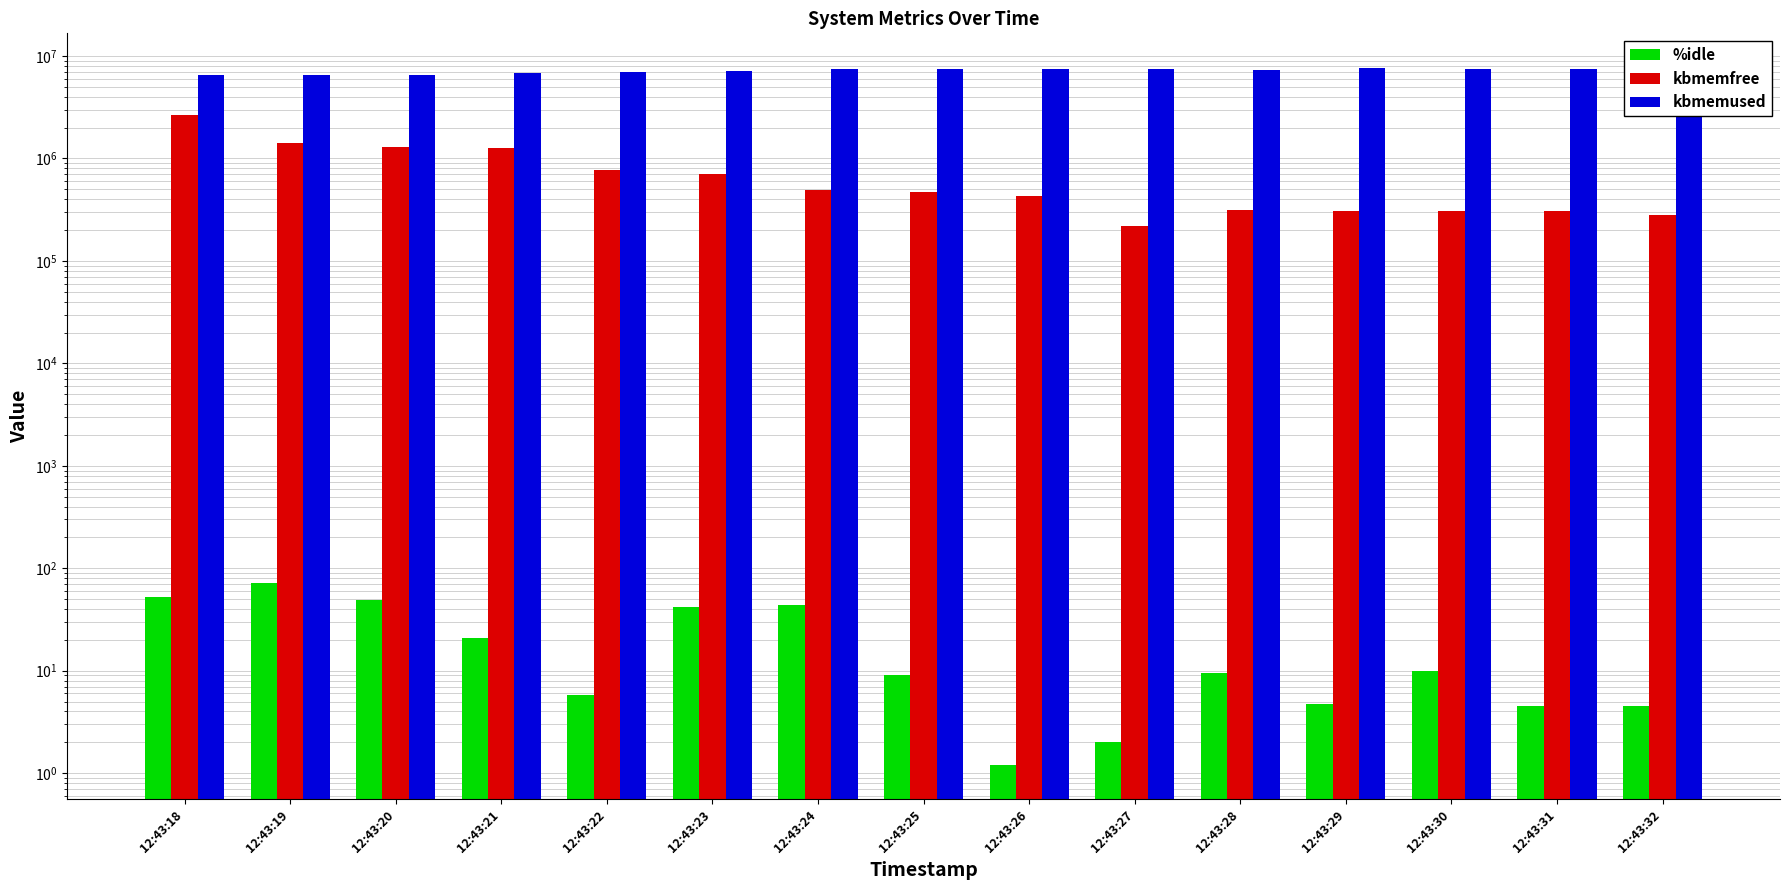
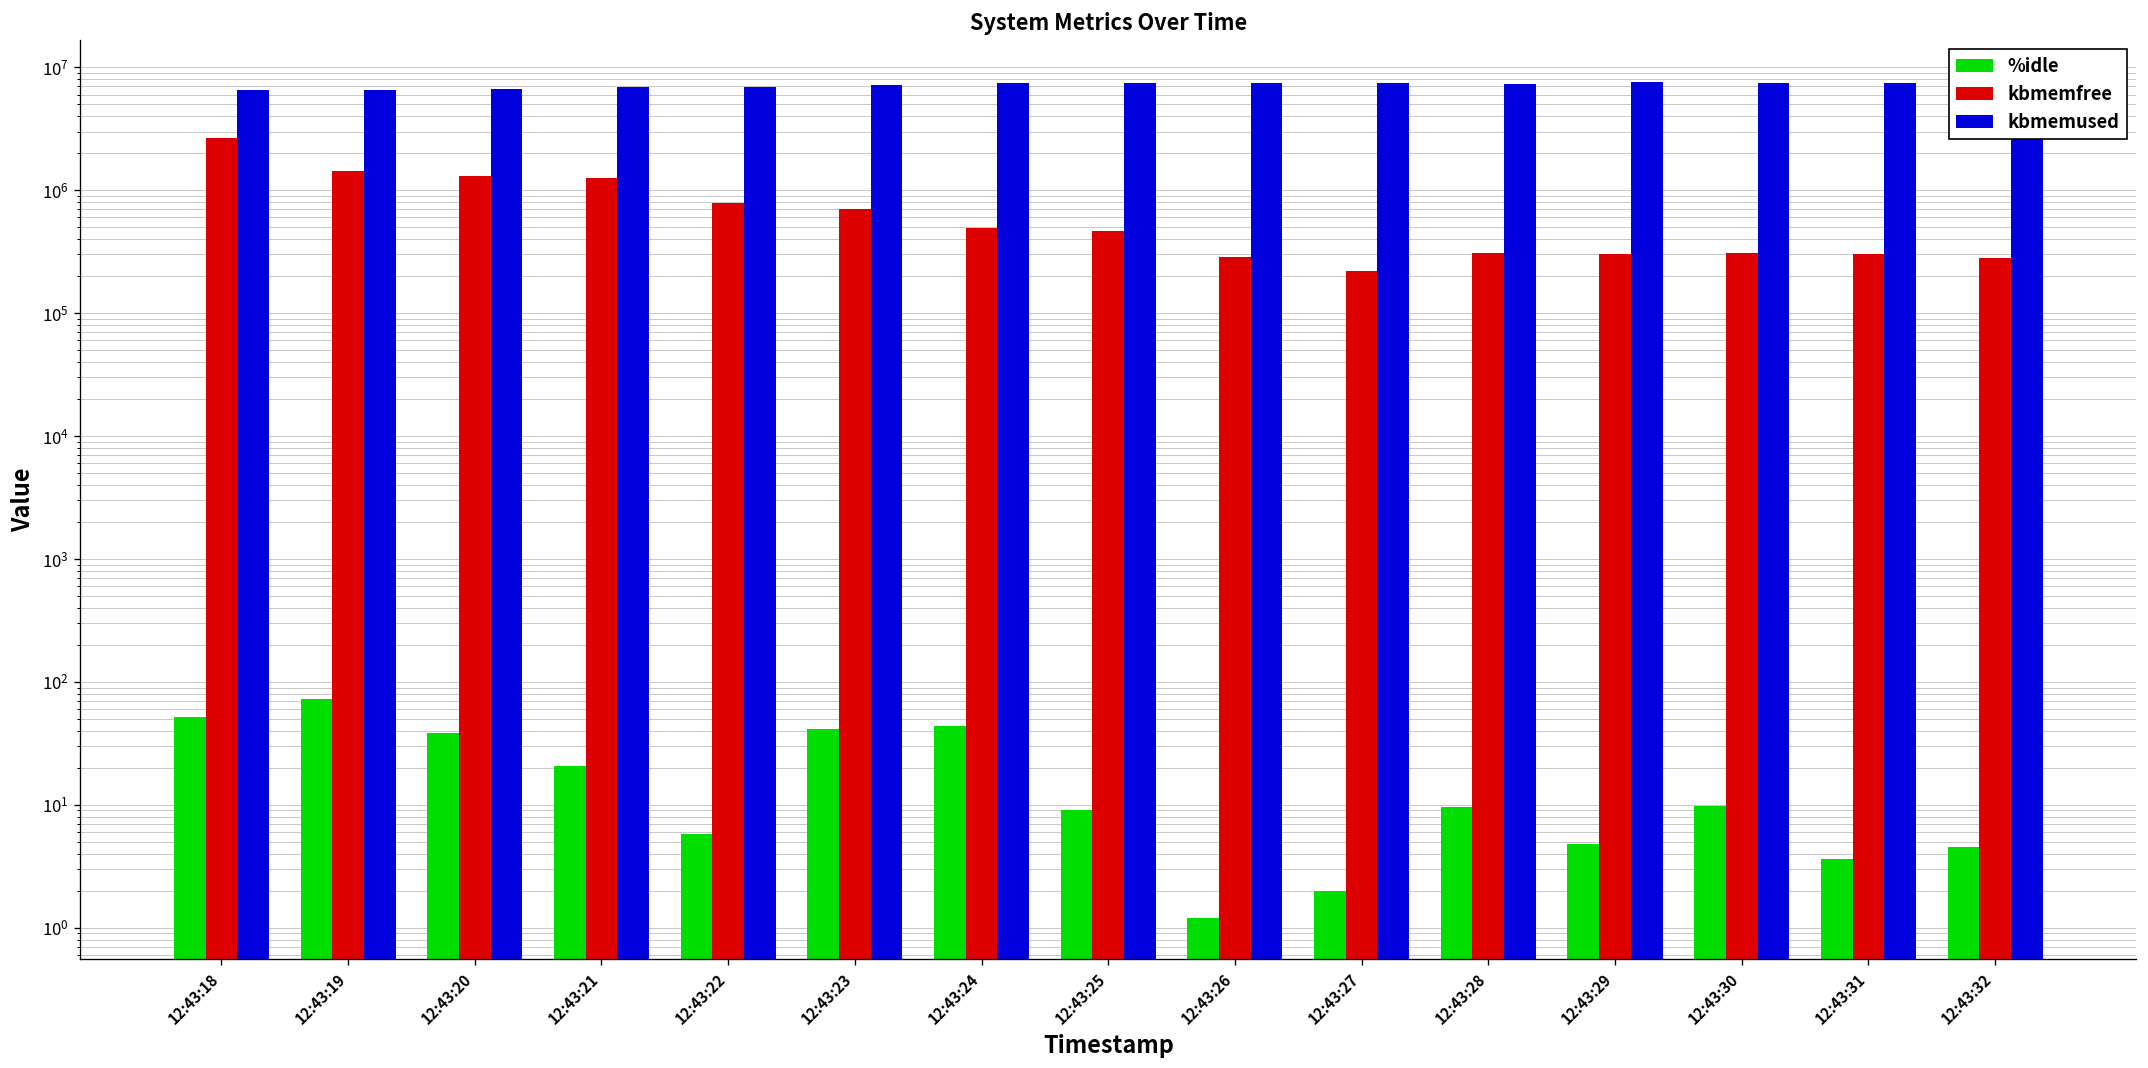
%idle, 12:43:20: 50 -> 39
kbmemfree, 12:43:26: 430000 -> 280000
%idle, 12:43:31: 5 -> 3.6
